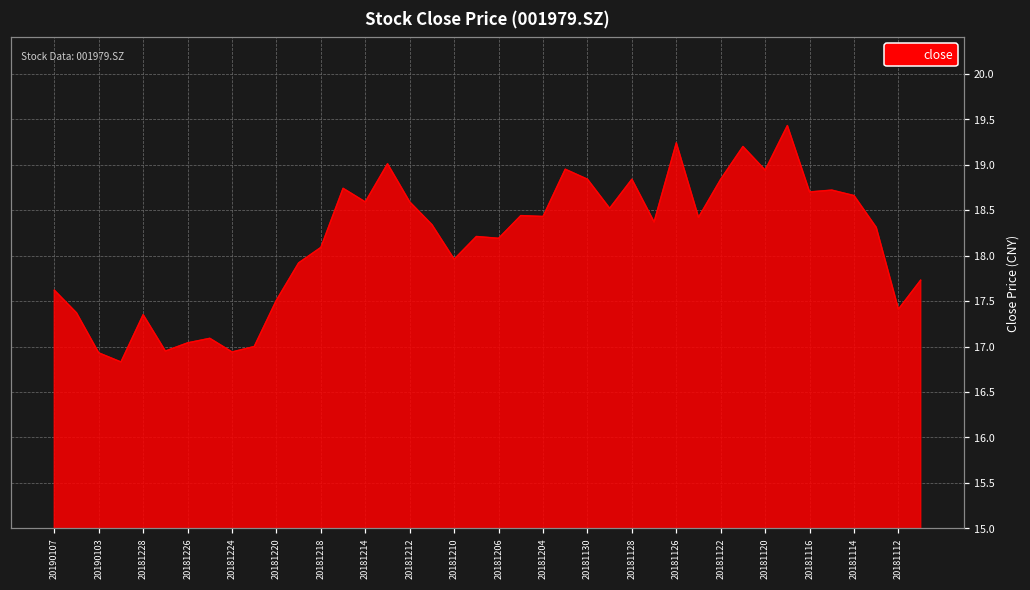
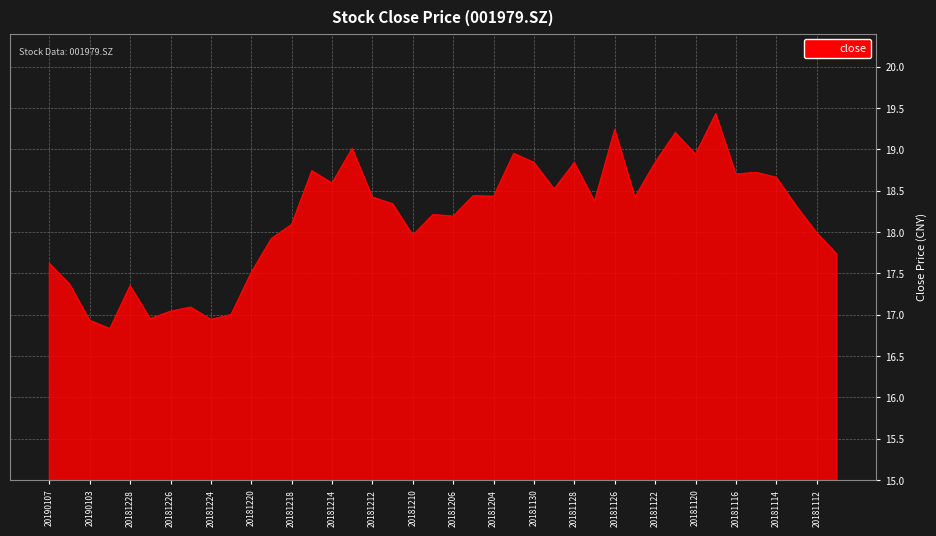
20181212: 18.6 -> 18.4
20181112: 17.4 -> 18.0
